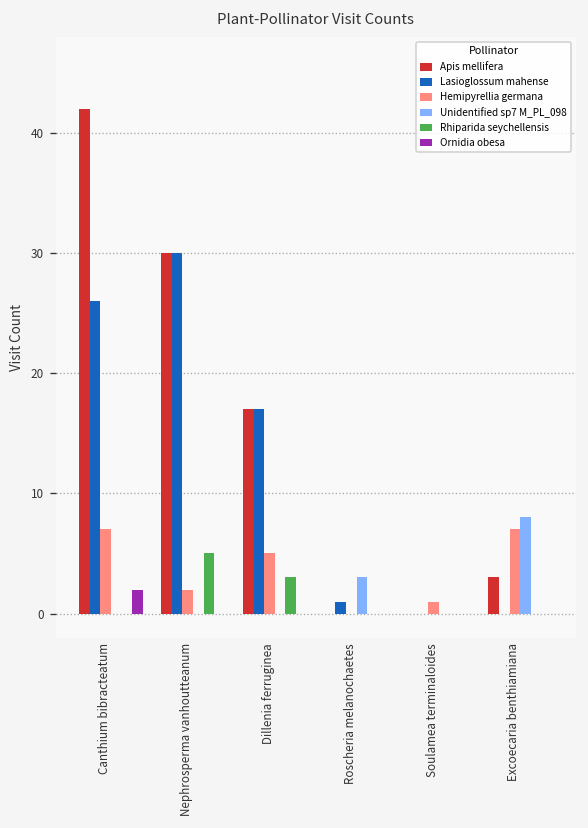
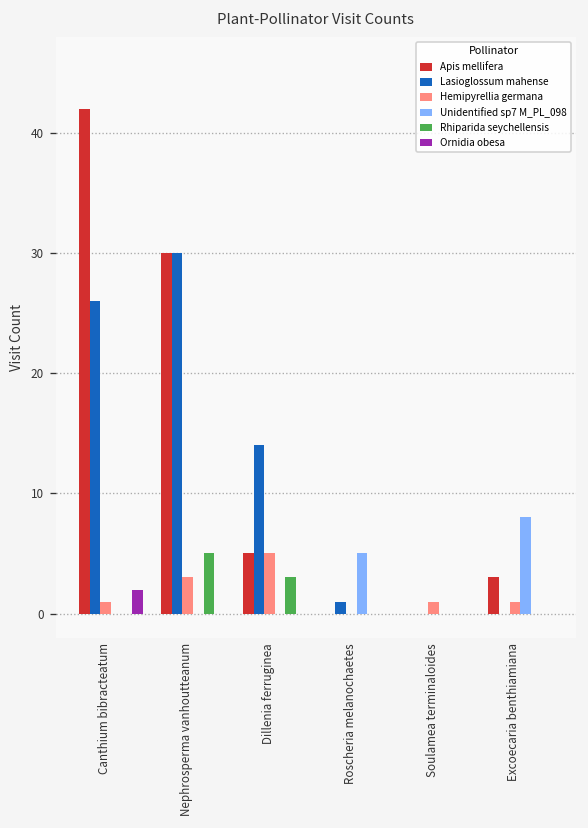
Hemipyrellia germana, Canthium bibracteatum: 7 -> 1
Hemipyrellia germana, Nephrosperma vanhoutteanum: 2 -> 3
Apis mellifera, Dillenia ferruginea: 17 -> 5
Lasioglossum mahense, Dillenia ferruginea: 17 -> 14
Unidentified sp7 M_PL_098, Roscheria melanochaetes: 3 -> 5
Hemipyrellia germana, Excoecaria benthiamiana: 7 -> 1
